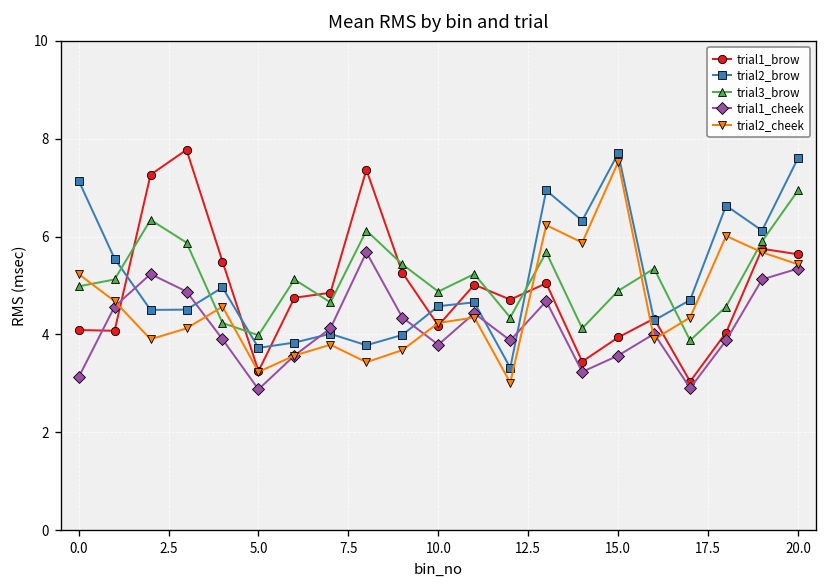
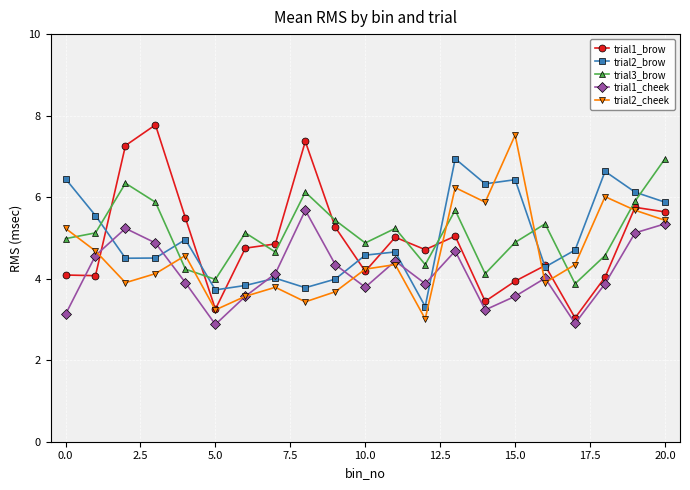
trial2_brow, 0.0: 7.1 -> 6.5
trial2_brow, 15.0: 7.7 -> 6.4
trial2_brow, 20.0: 7.6 -> 5.9
